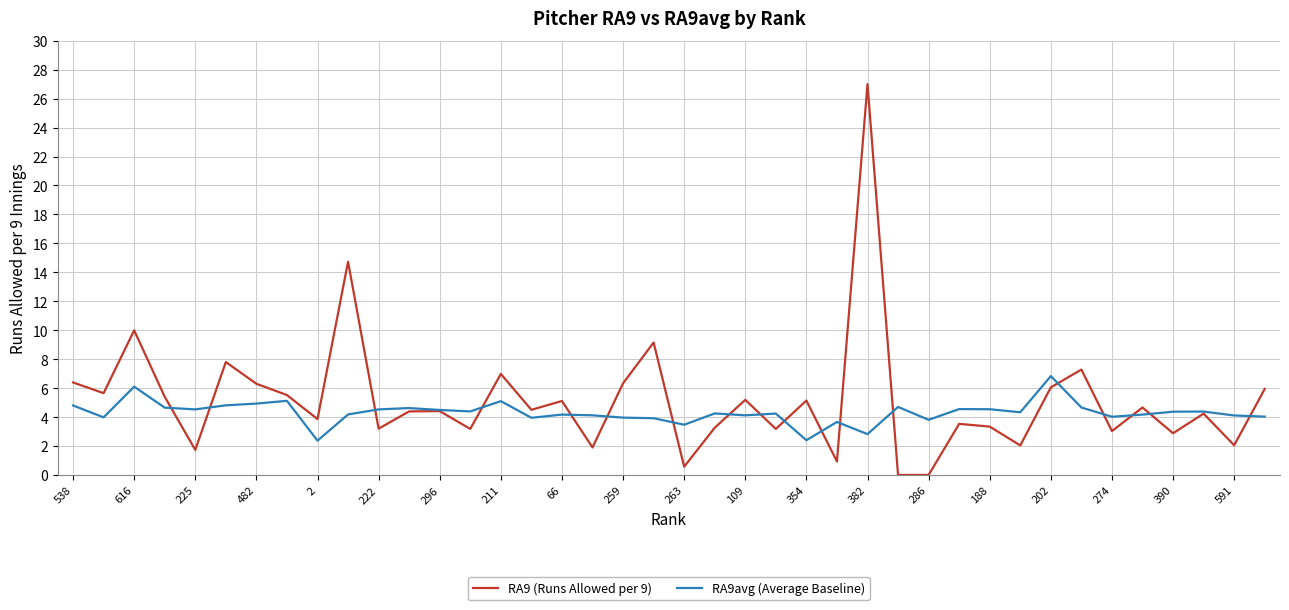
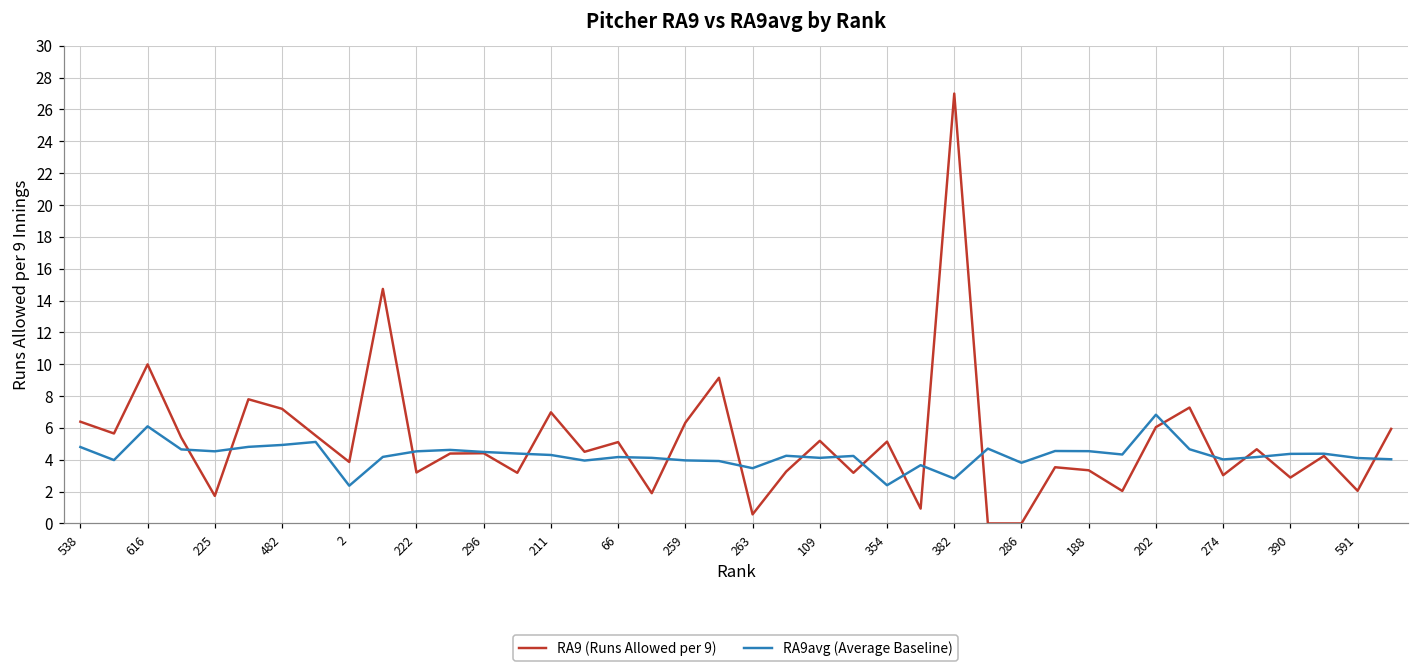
RA9 (Runs Allowed per 9), 482: 6.3 -> 7.2
RA9avg (Average Baseline), 211: 5.1 -> 4.3
